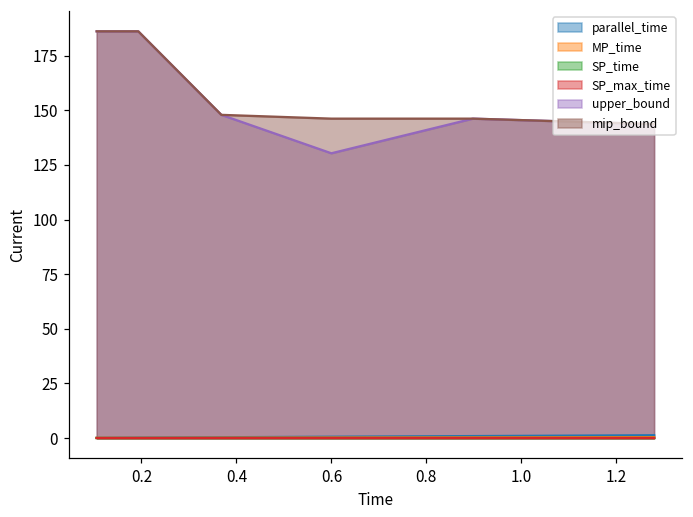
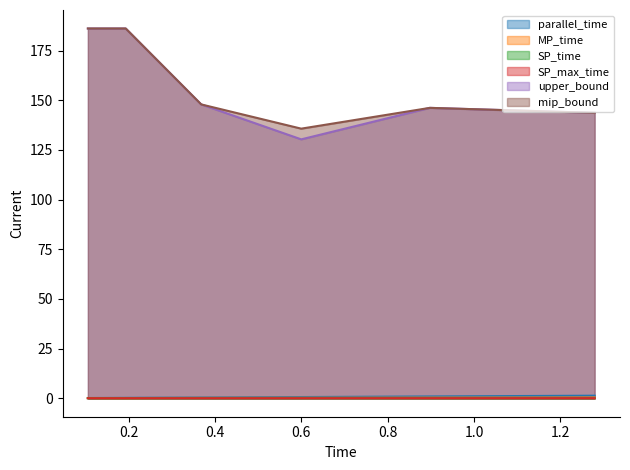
mip_bound, 0.6: 146 -> 136
